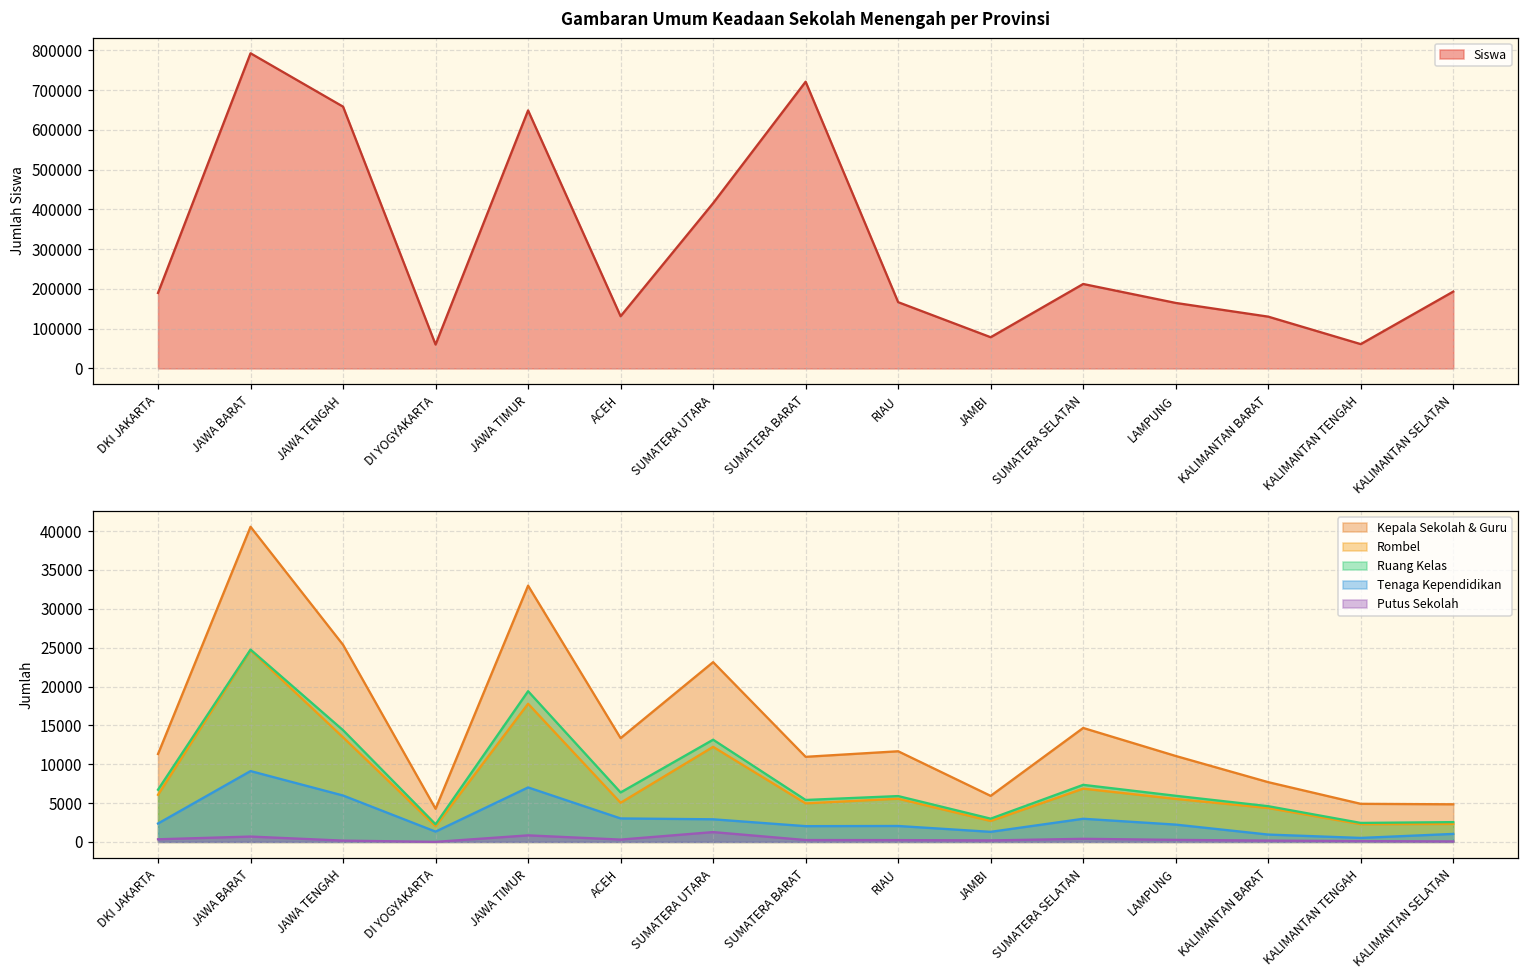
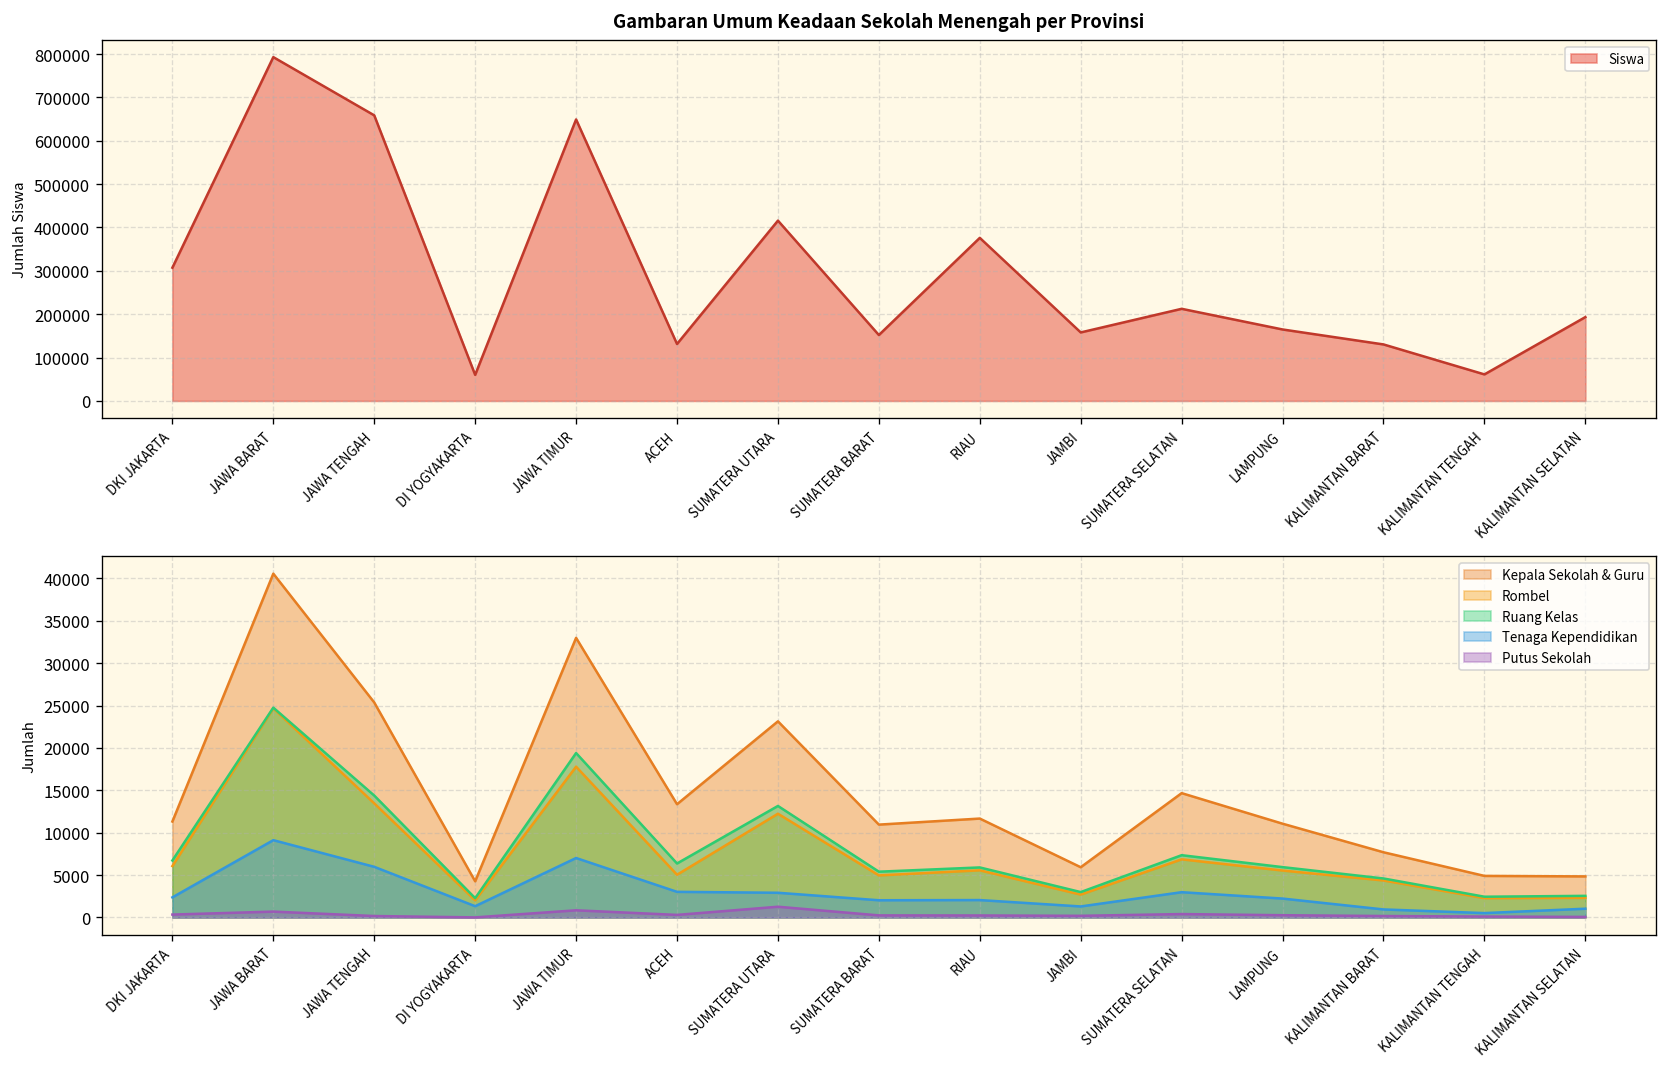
Gambaran Umum Keadaan Sekolah Menengah per Provinsi, DKI JAKARTA: 190000 -> 310000
Gambaran Umum Keadaan Sekolah Menengah per Provinsi, SUMATERA BARAT: 720000 -> 150000
Gambaran Umum Keadaan Sekolah Menengah per Provinsi, RIAU: 170000 -> 380000
Gambaran Umum Keadaan Sekolah Menengah per Provinsi, JAMBI: 80000 -> 160000
